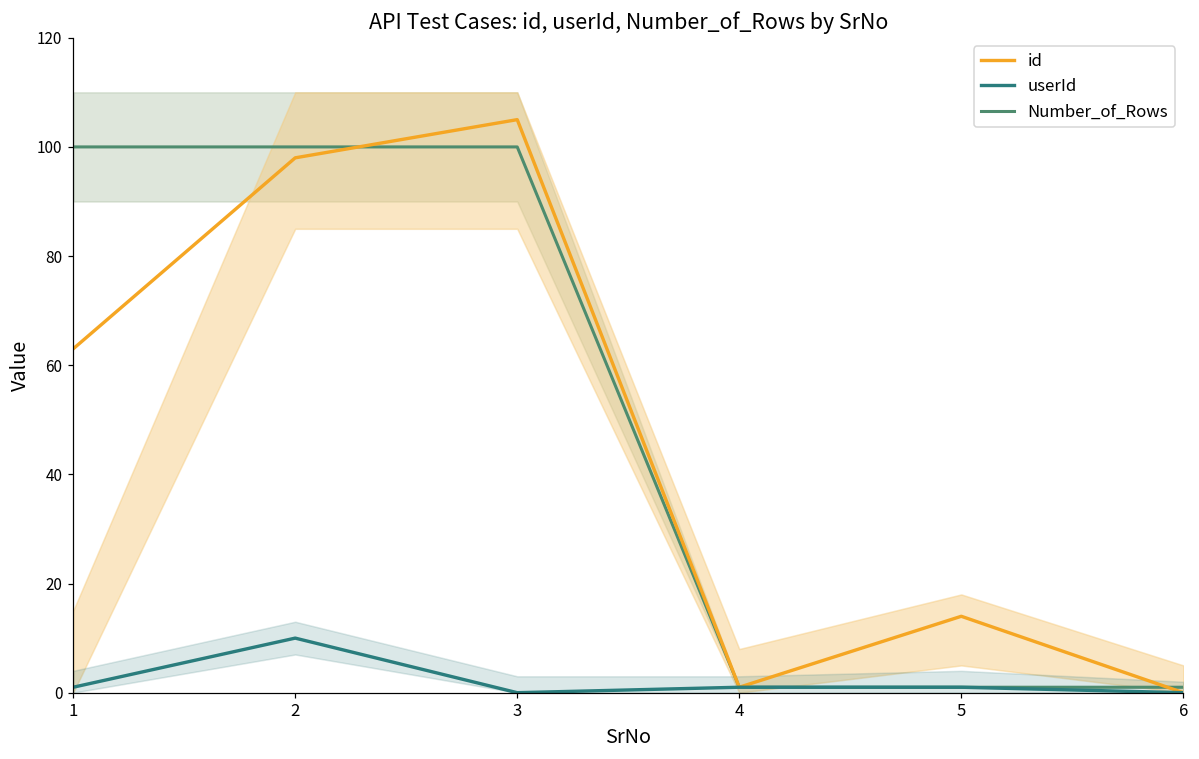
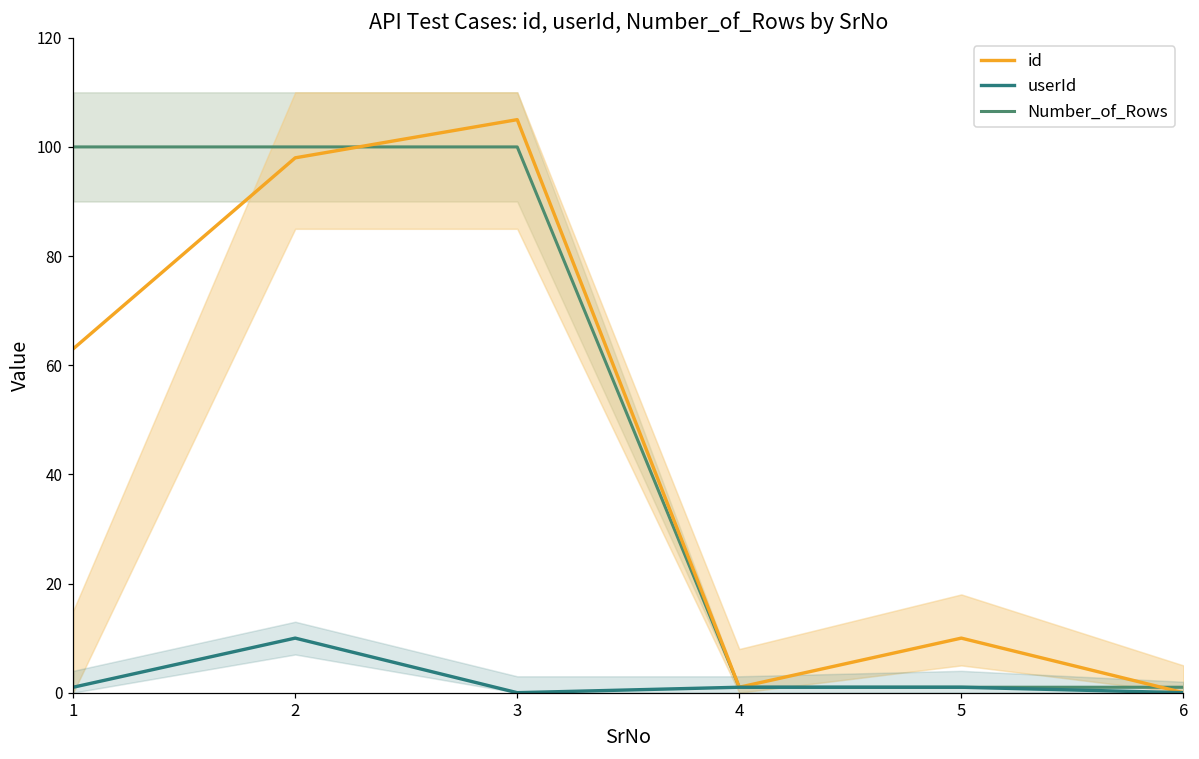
id, 5: 14 -> 10
